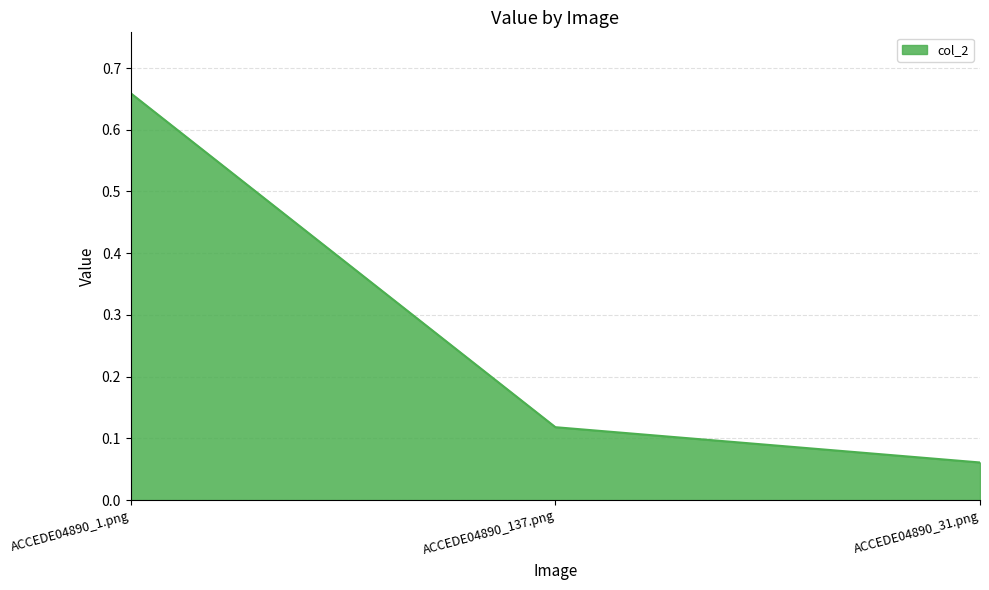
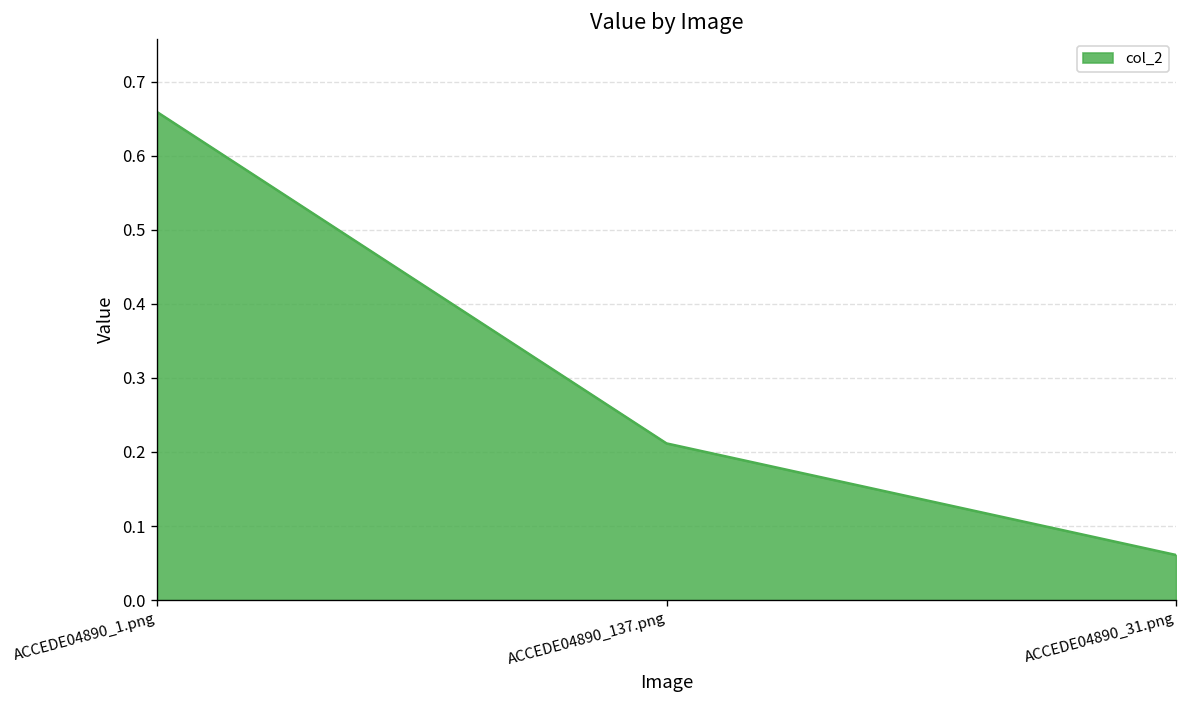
ACCEDE04890_137.png: 0.12 -> 0.21
